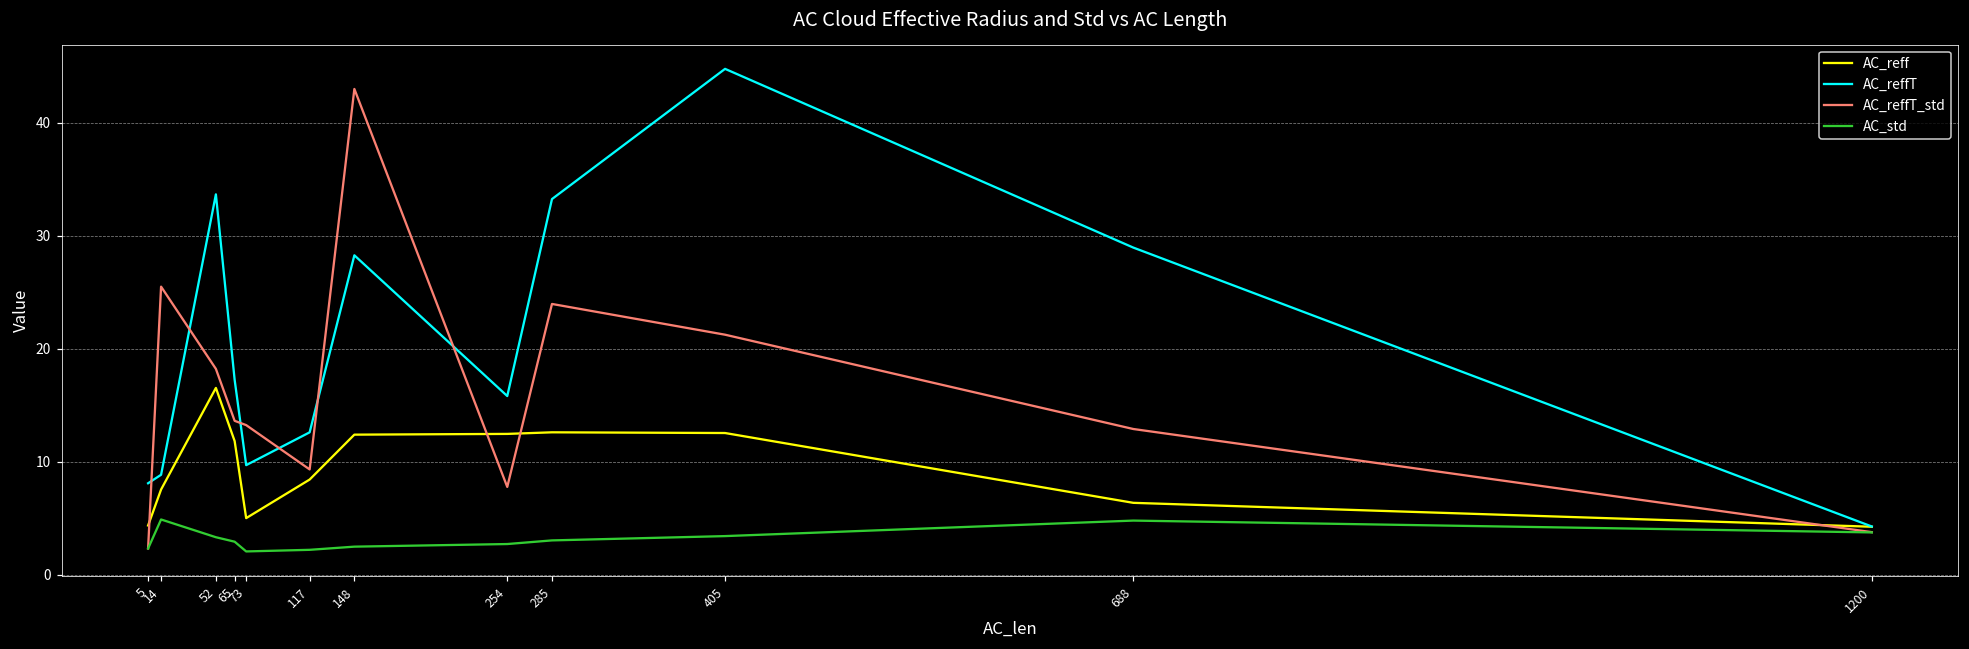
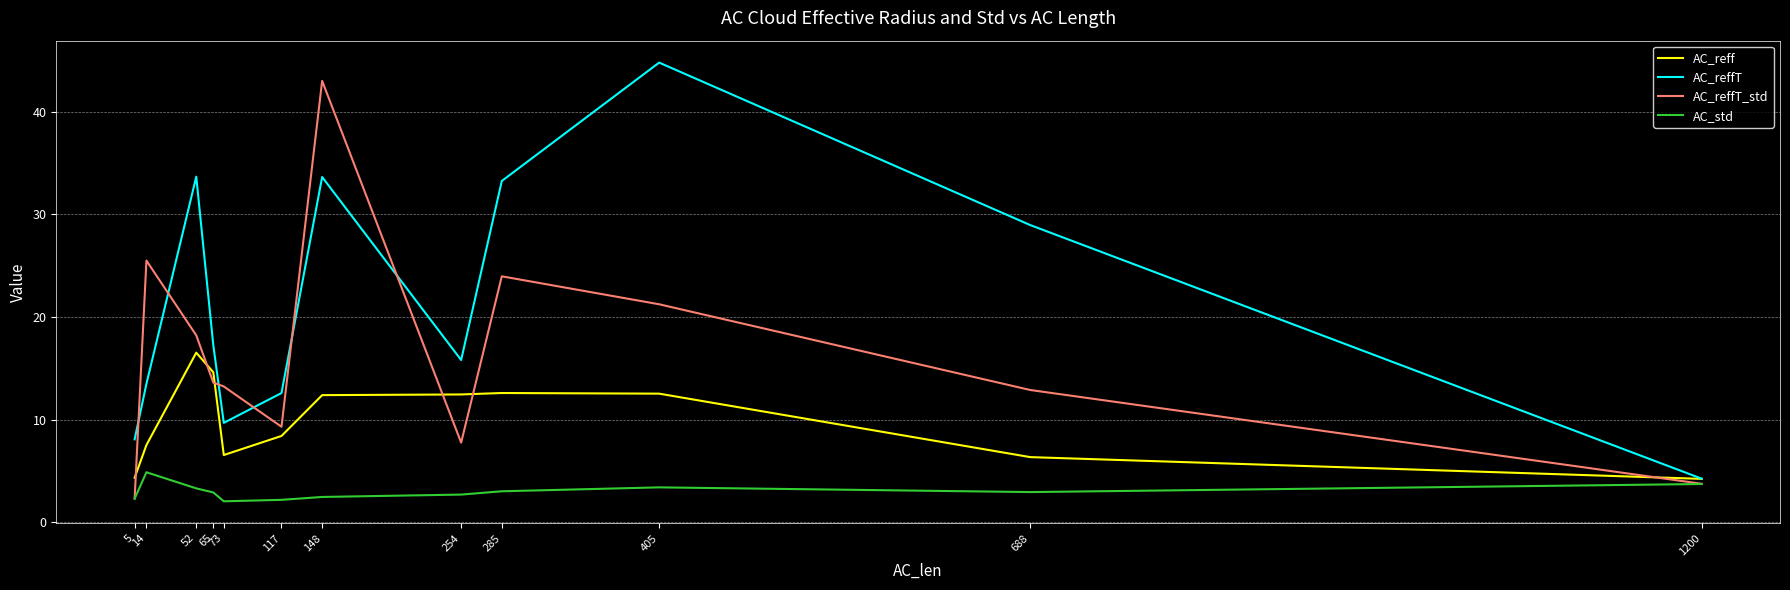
AC_reffT, 14: 8.8 -> 13.5
AC_reff, 65: 11.8 -> 14.6
AC_reff, 73: 5.0 -> 6.6
AC_reffT, 148: 28.3 -> 33.6
AC_std, 688: 4.8 -> 3.0
